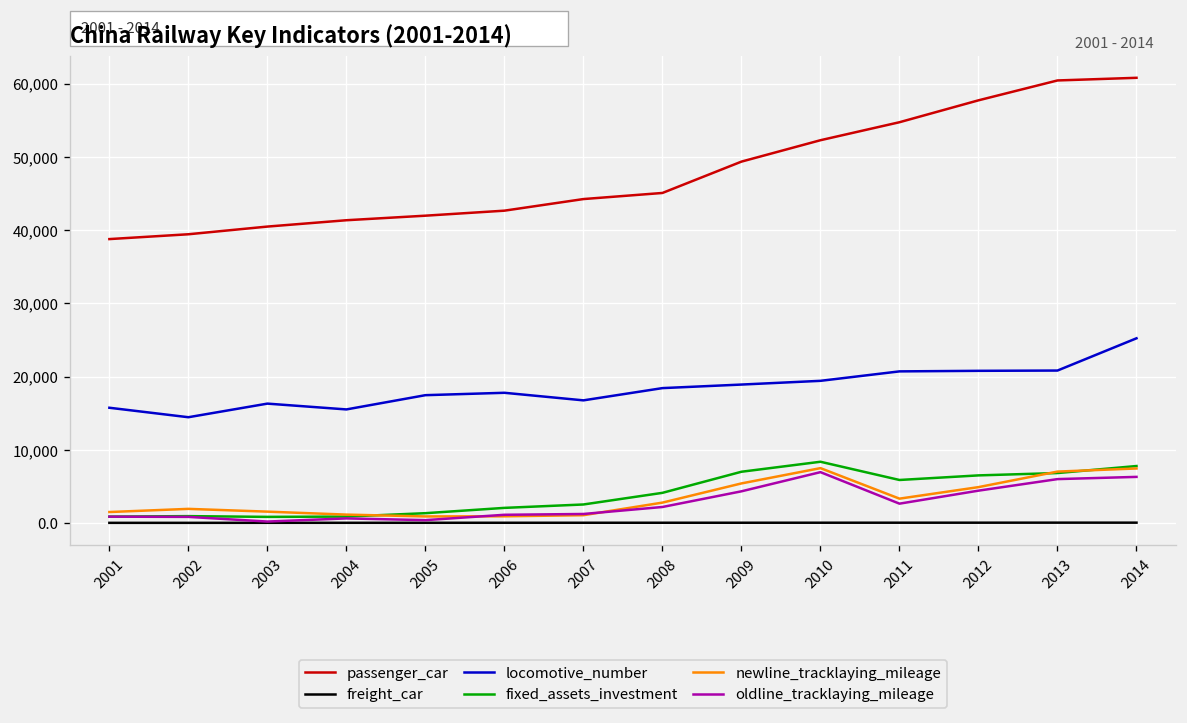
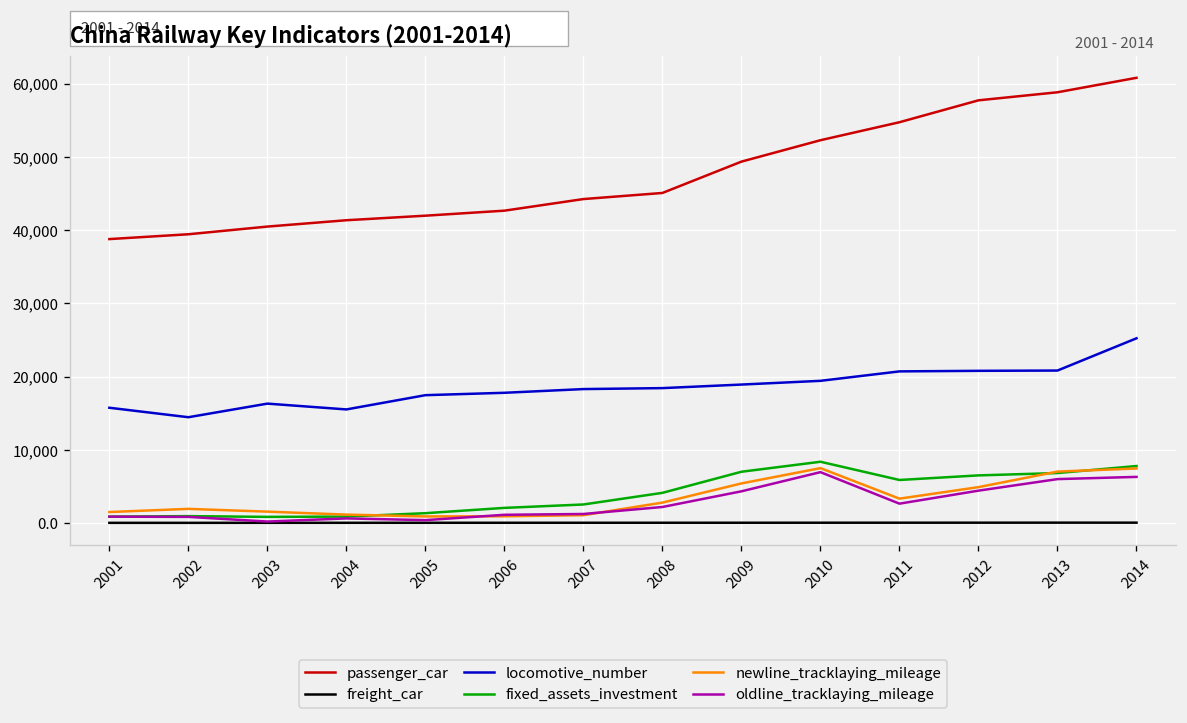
locomotive_number, 2007: 17,000 -> 18,000
passenger_car, 2013: 60,000 -> 59,000
